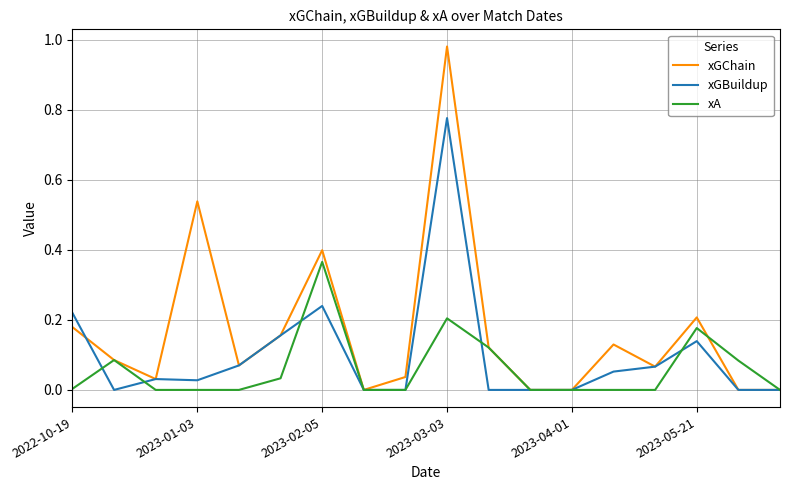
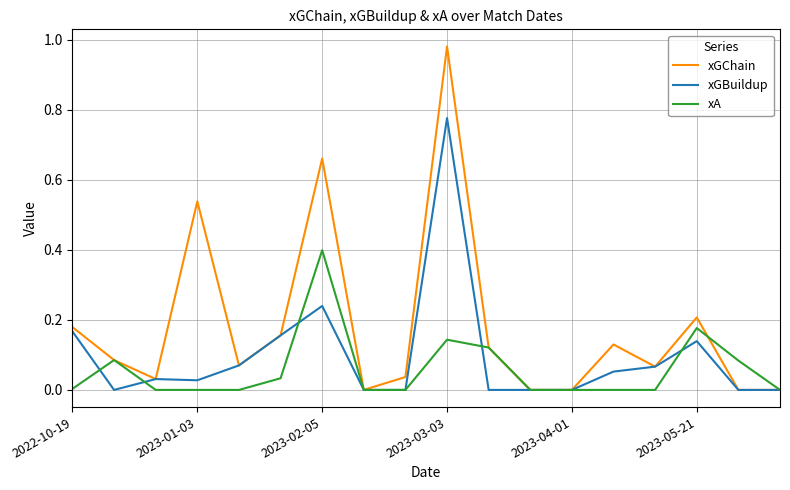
xGBuildup, 2022-10-19: 0.22 -> 0.17
xGChain, 2023-02-05: 0.40 -> 0.66
xA, 2023-02-05: 0.37 -> 0.40
xA, 2023-03-03: 0.20 -> 0.14
